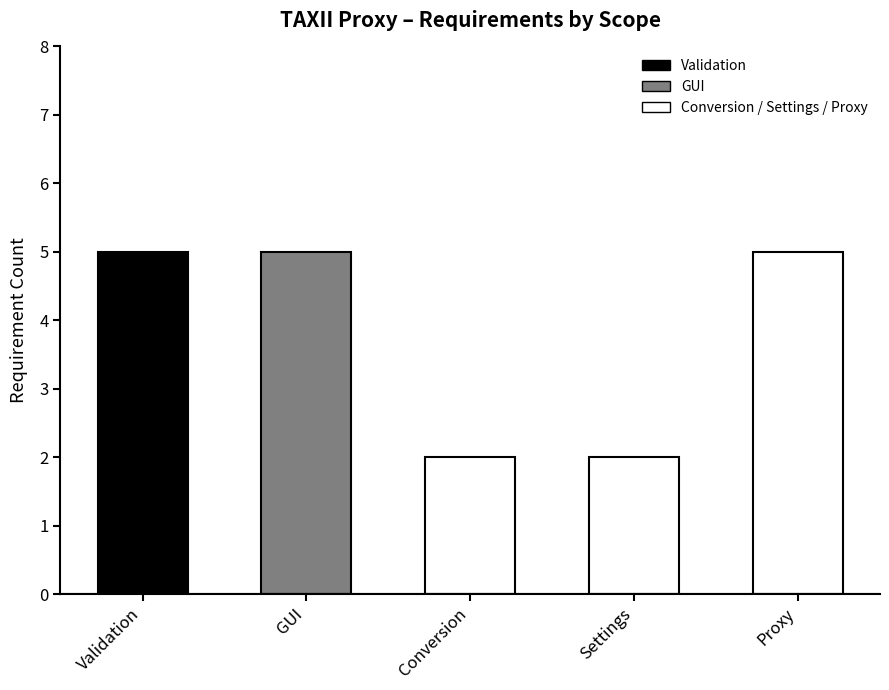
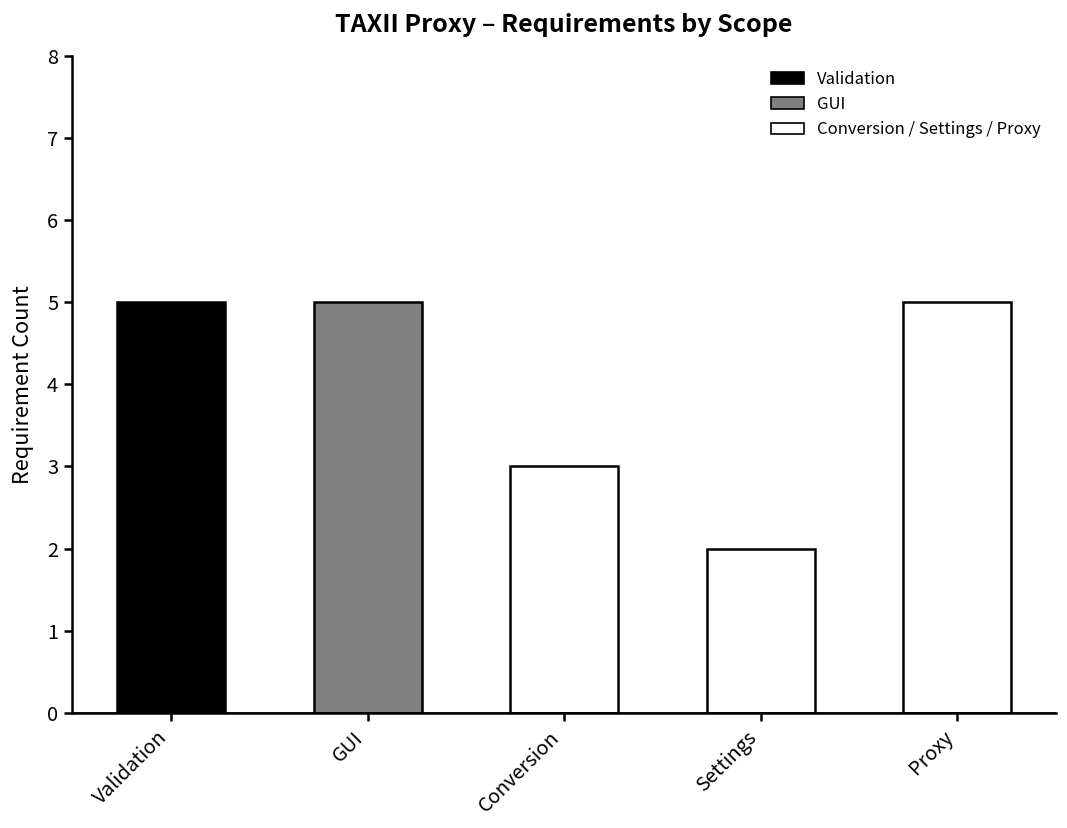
Conversion: 2 -> 3
